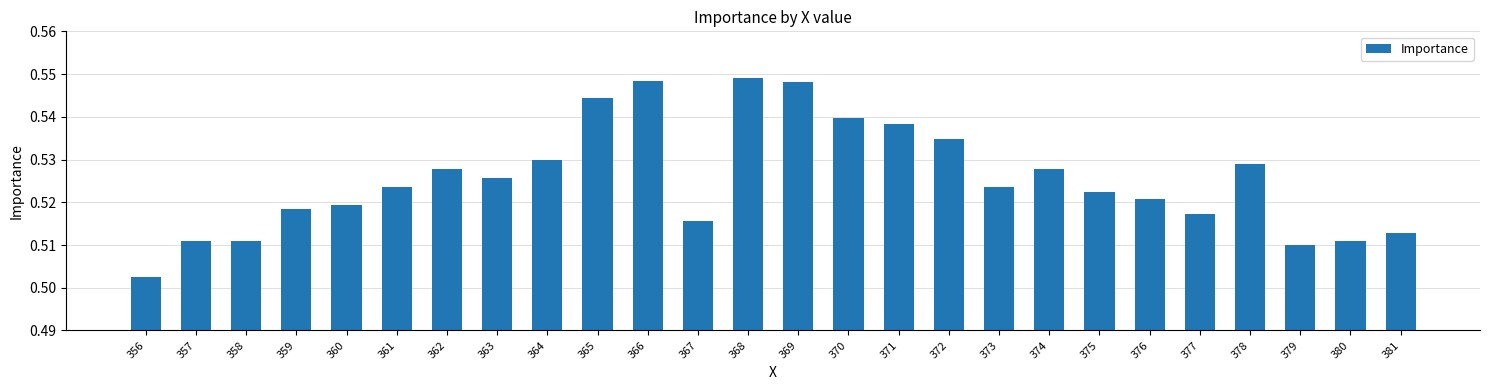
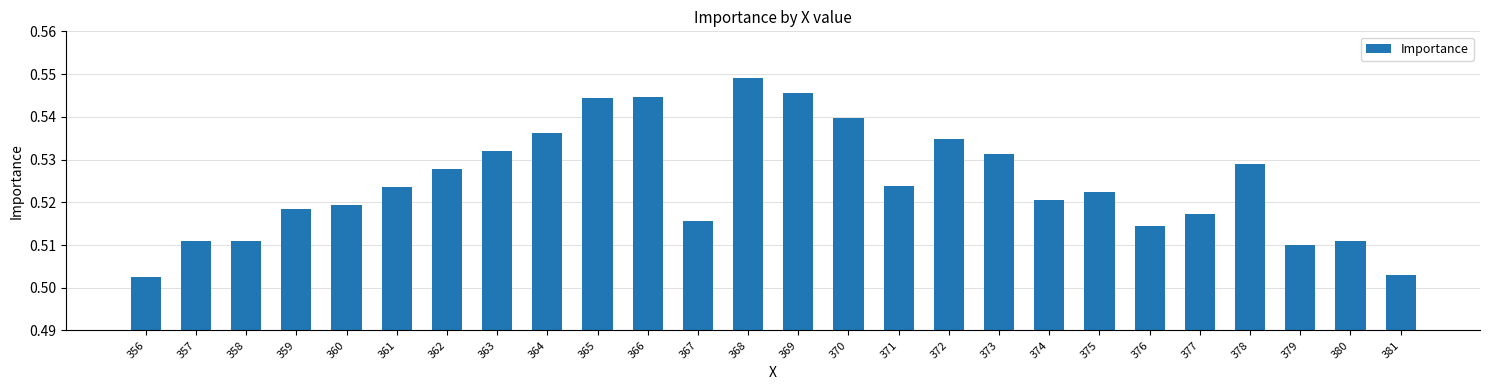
363: 0.526 -> 0.532
364: 0.530 -> 0.536
366: 0.548 -> 0.545
369: 0.548 -> 0.546
371: 0.538 -> 0.524
373: 0.523 -> 0.531
374: 0.528 -> 0.521
376: 0.521 -> 0.514
381: 0.513 -> 0.503
